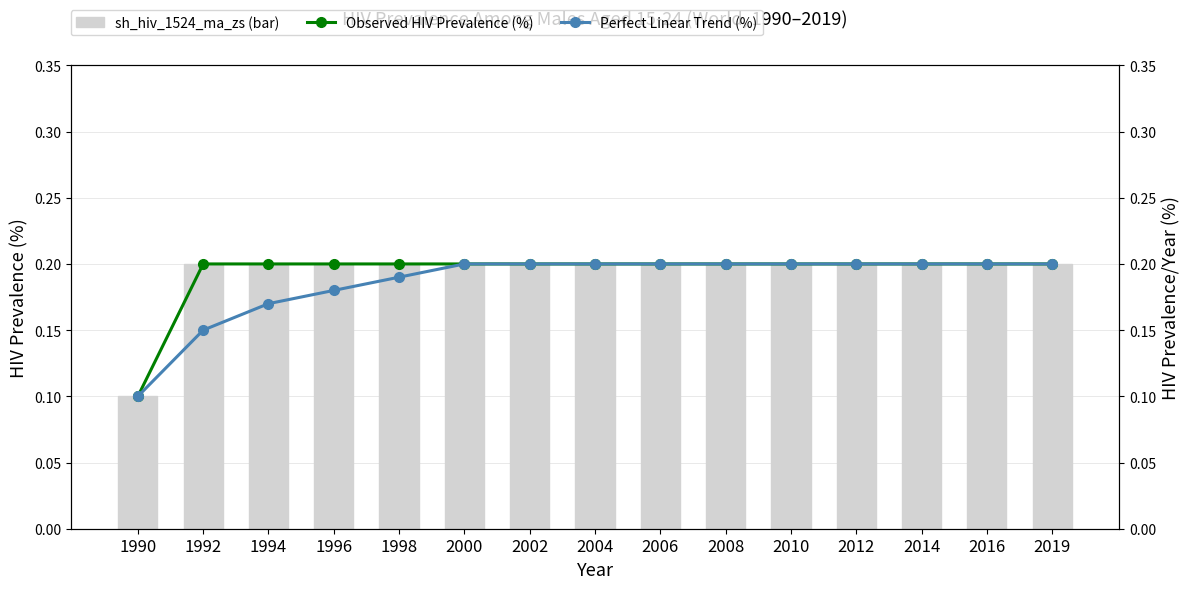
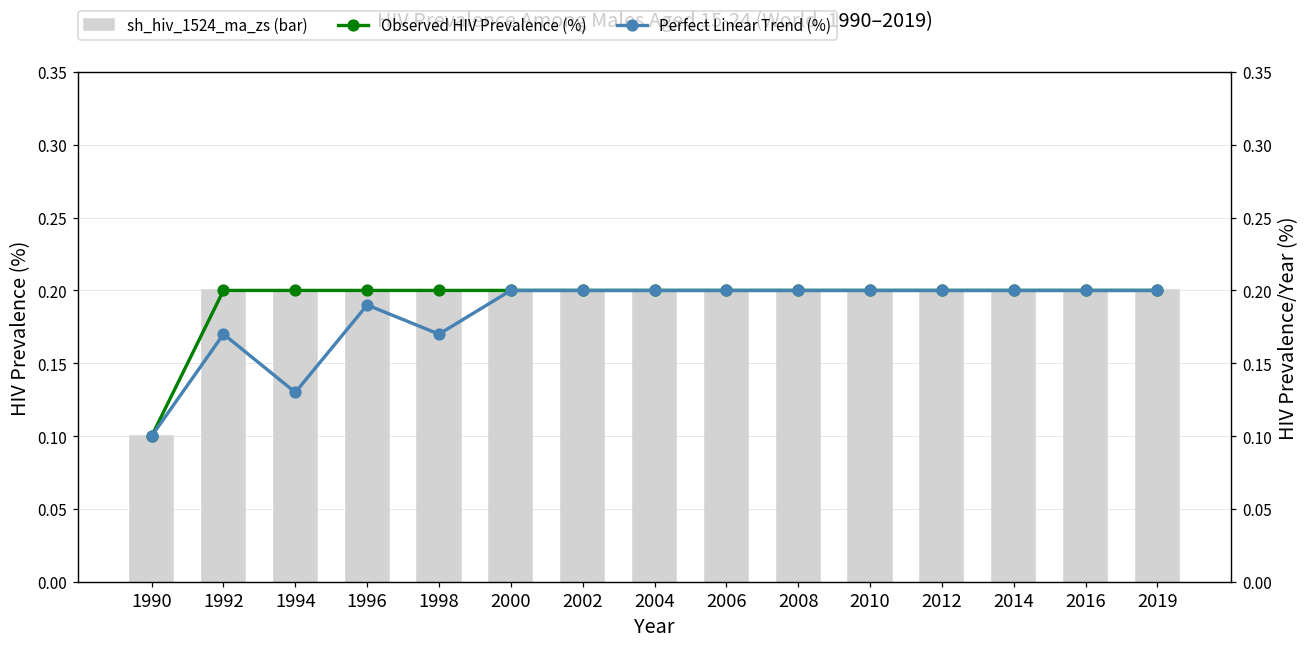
Perfect Linear Trend (%), 1992: 0.15 -> 0.17
Perfect Linear Trend (%), 1994: 0.17 -> 0.13
Perfect Linear Trend (%), 1996: 0.18 -> 0.19
Perfect Linear Trend (%), 1998: 0.19 -> 0.17
